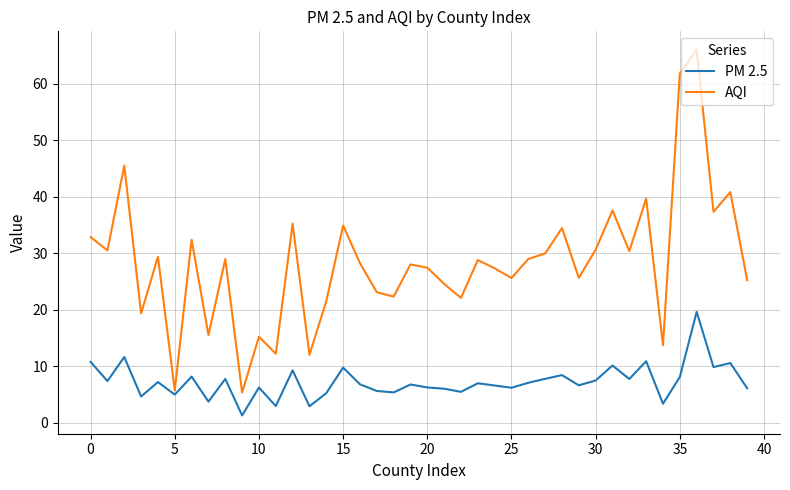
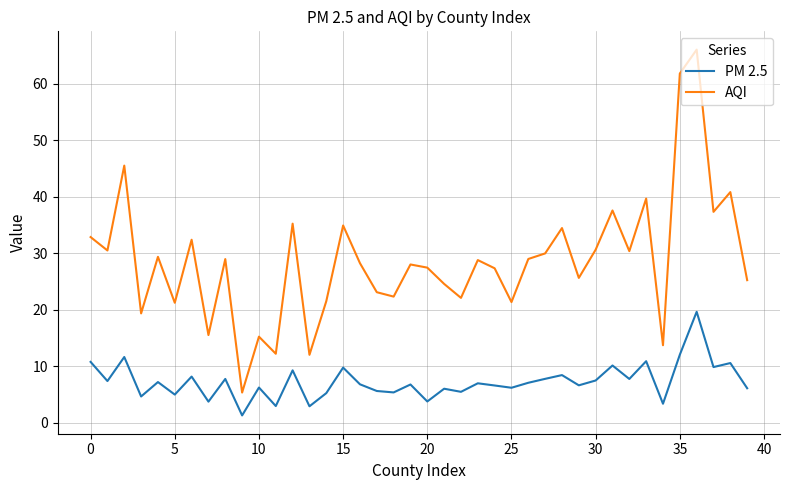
AQI, 5: 6 -> 21
PM 2.5, 20: 6 -> 4
AQI, 25: 26 -> 21
PM 2.5, 35: 8 -> 12
